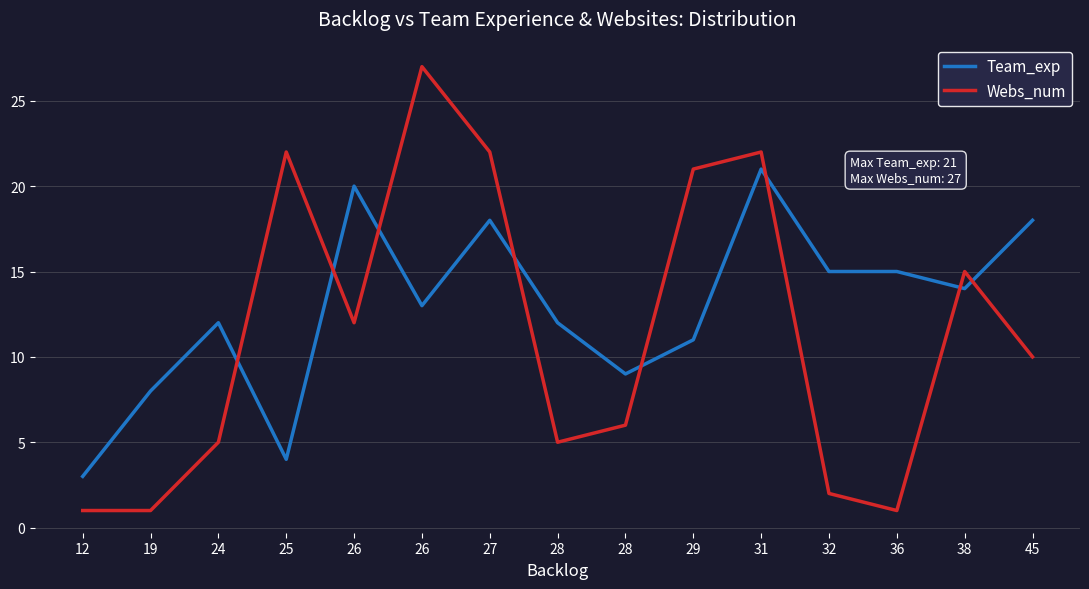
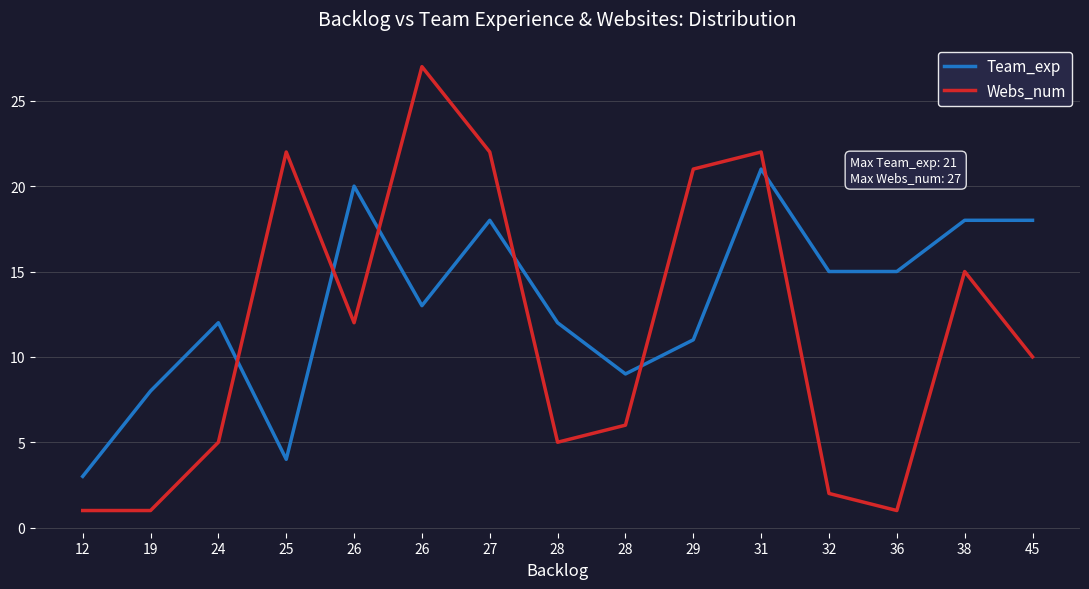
Team_exp, 38: 14 -> 18
